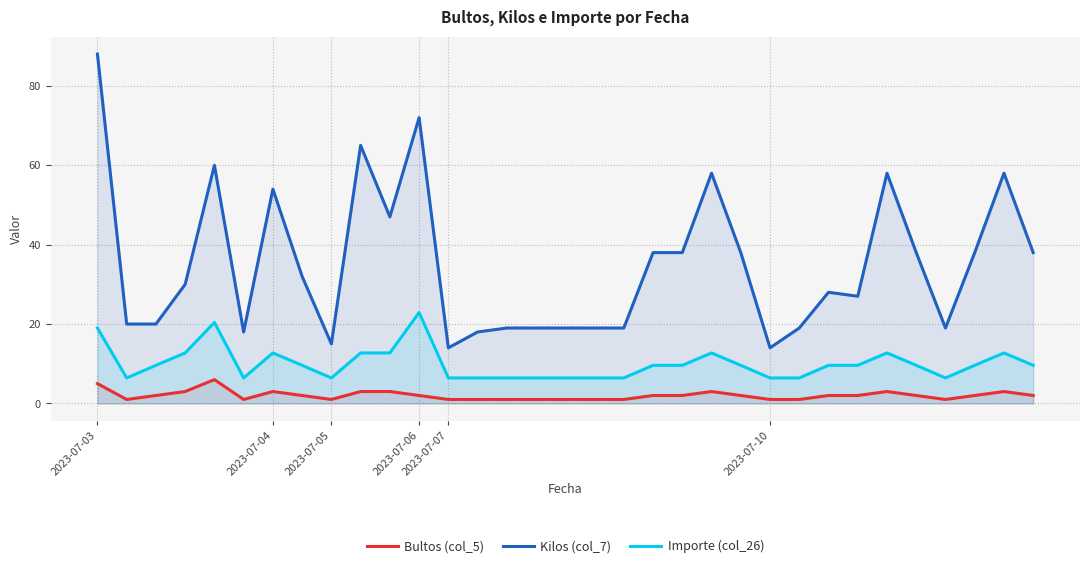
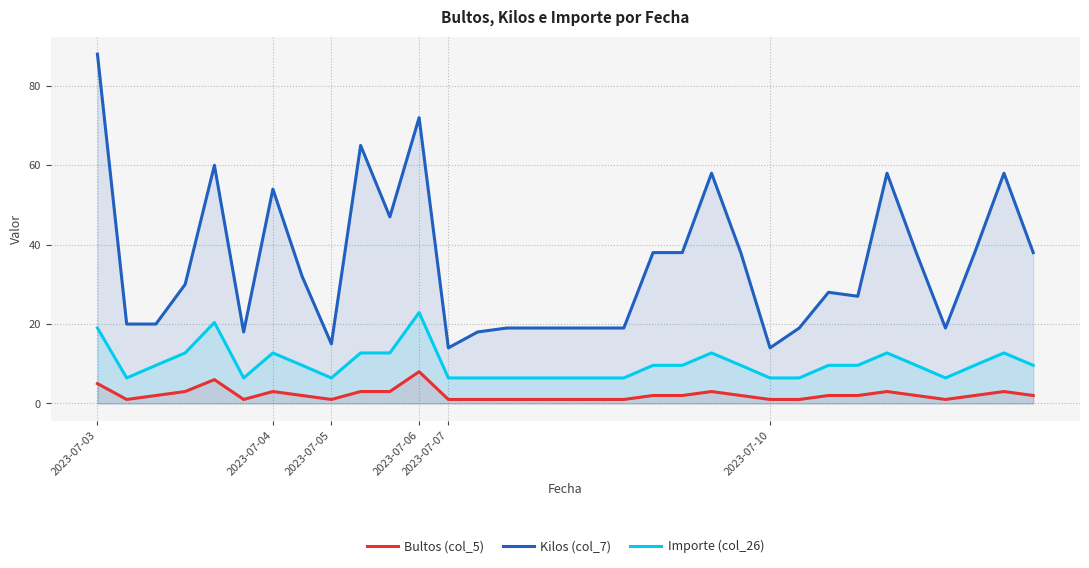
Bultos (col_5), 2023-07-06: 2 -> 8
